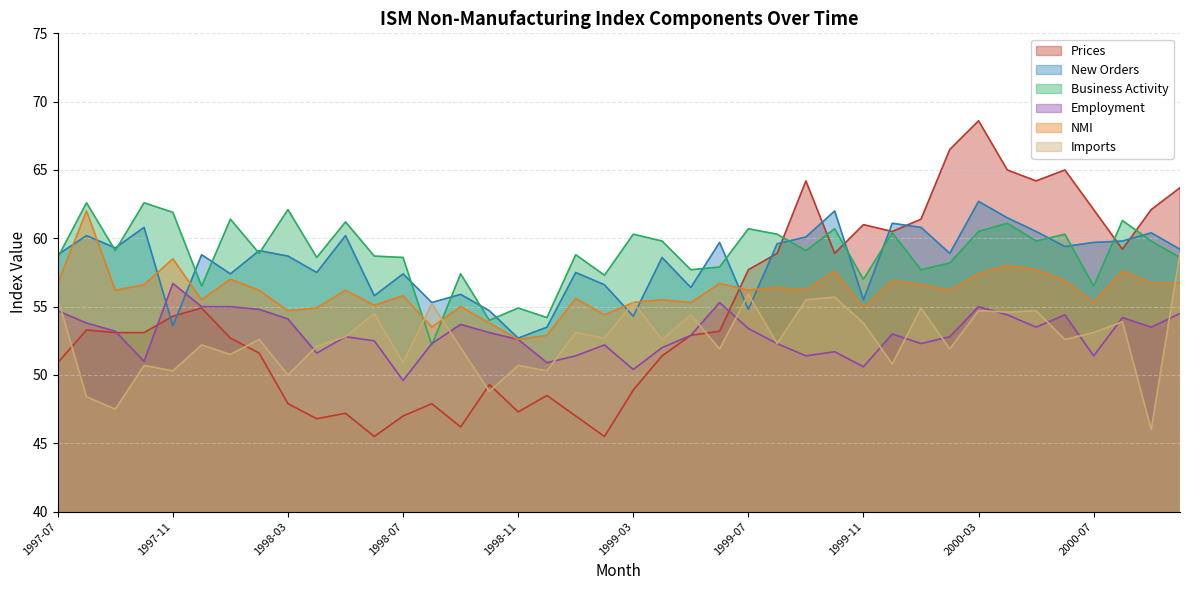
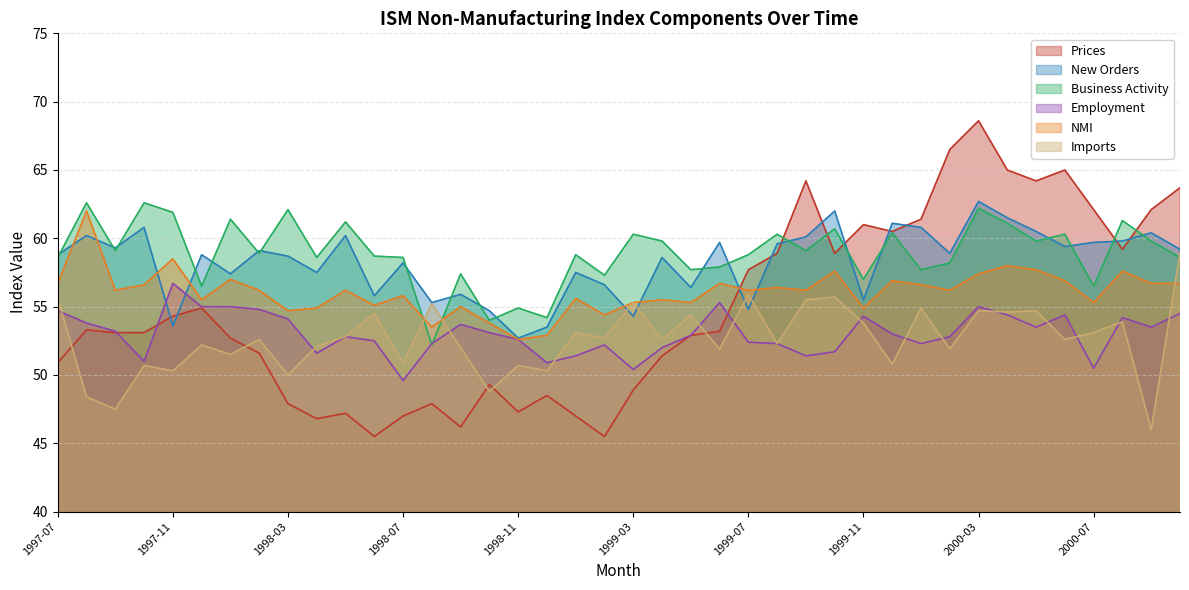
New Orders, 1998-07: 57.4 -> 58.2
Business Activity, 1999-07: 60.7 -> 58.8
Employment, 1999-07: 53.4 -> 52.4
Employment, 1999-11: 50.6 -> 54.3
Business Activity, 2000-03: 60.5 -> 62.2
Employment, 2000-07: 51.4 -> 50.5
